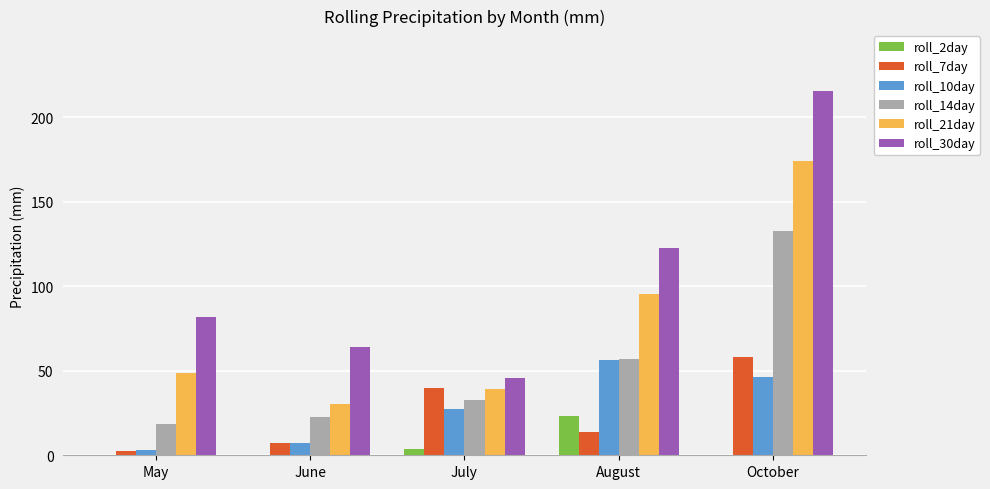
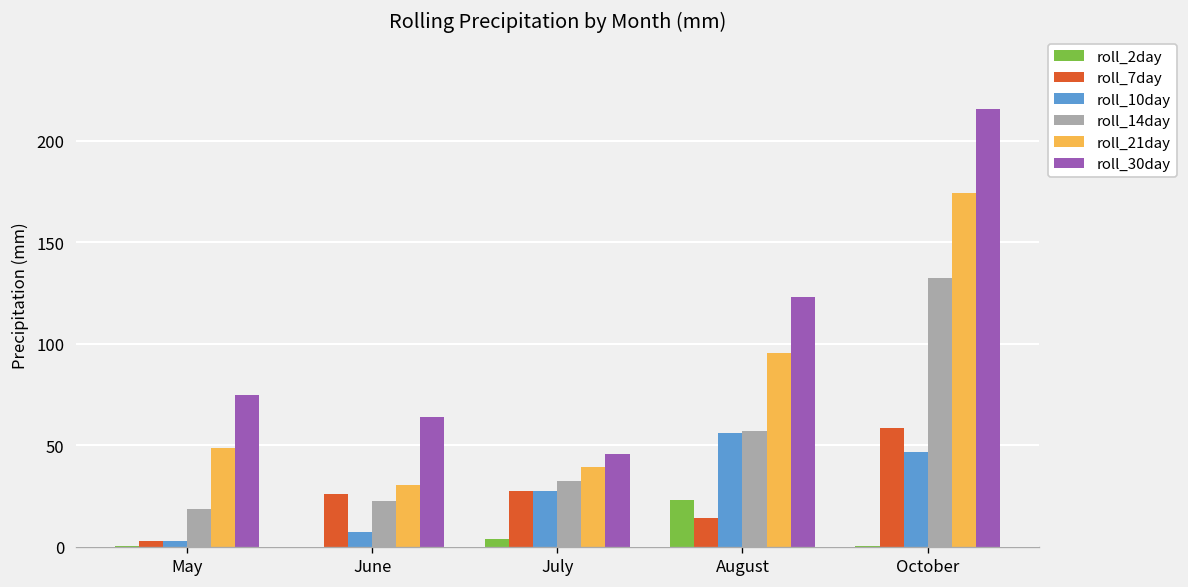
roll_30day, May: 82 -> 75
roll_7day, June: 7 -> 26
roll_7day, July: 40 -> 28
